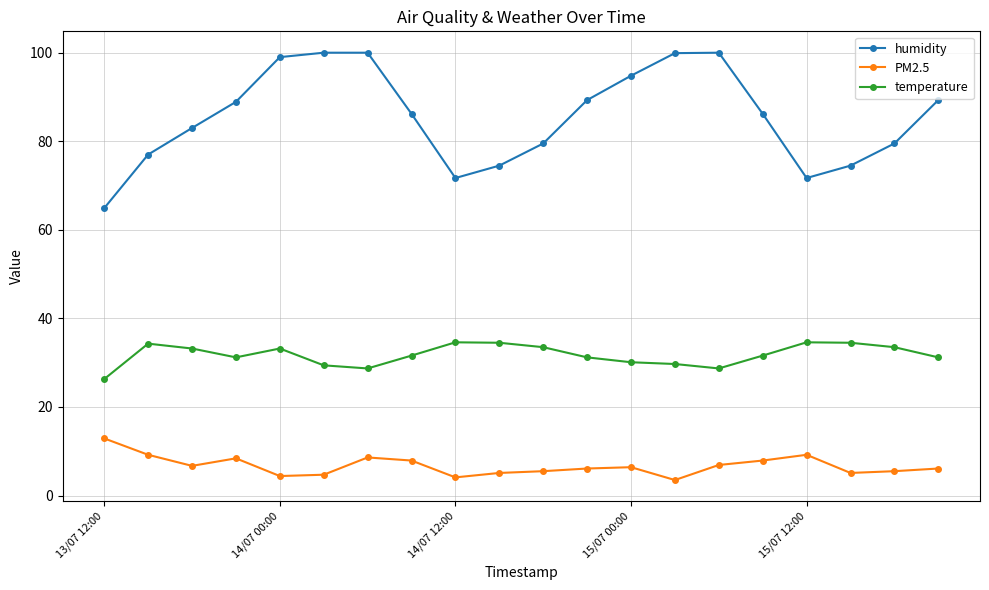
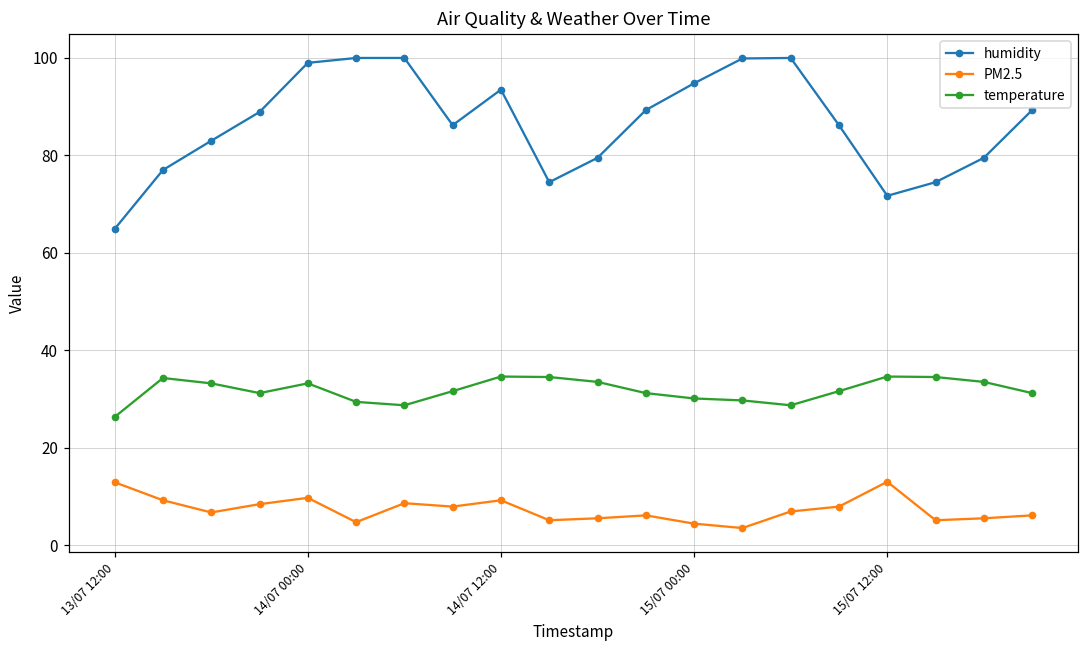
PM2.5, 14/07 00:00: 4 -> 10
humidity, 14/07 12:00: 72 -> 94
PM2.5, 14/07 12:00: 4 -> 9
PM2.5, 15/07 00:00: 6 -> 4
PM2.5, 15/07 12:00: 9 -> 13
